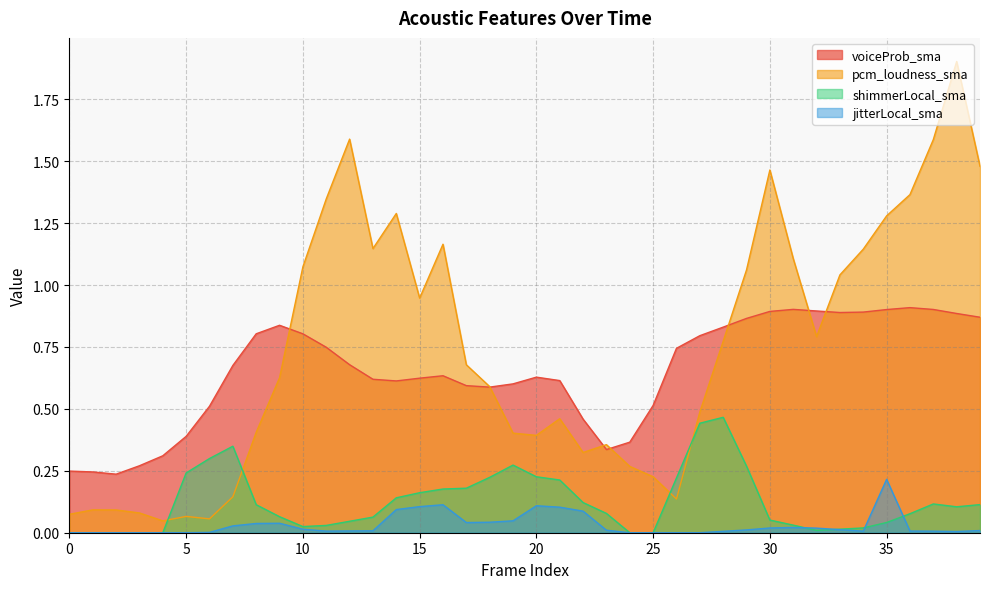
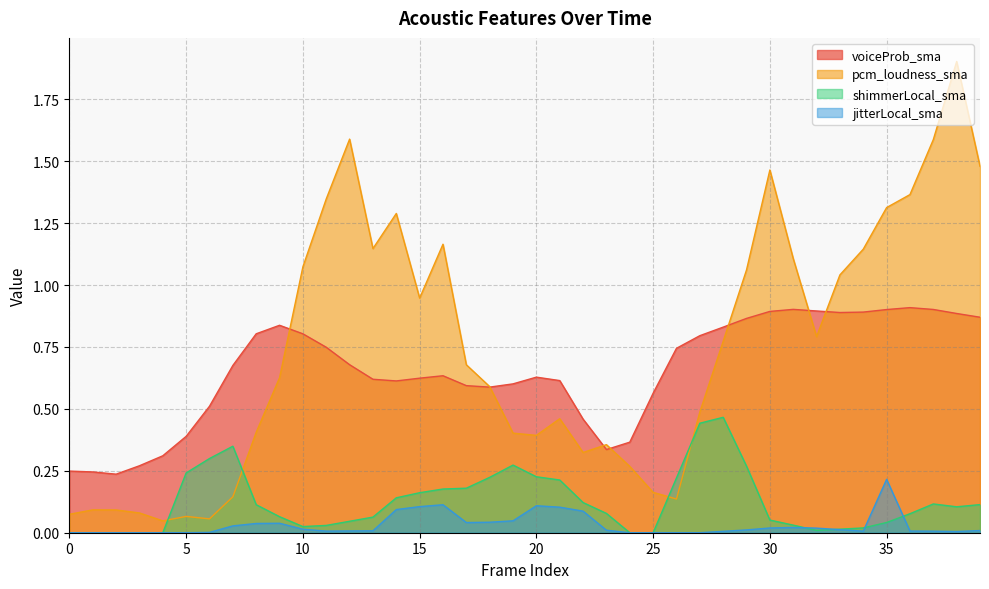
voiceProb_sma, 25: 0.51 -> 0.56
pcm_loudness_sma, 25: 0.23 -> 0.16
pcm_loudness_sma, 35: 1.28 -> 1.31
